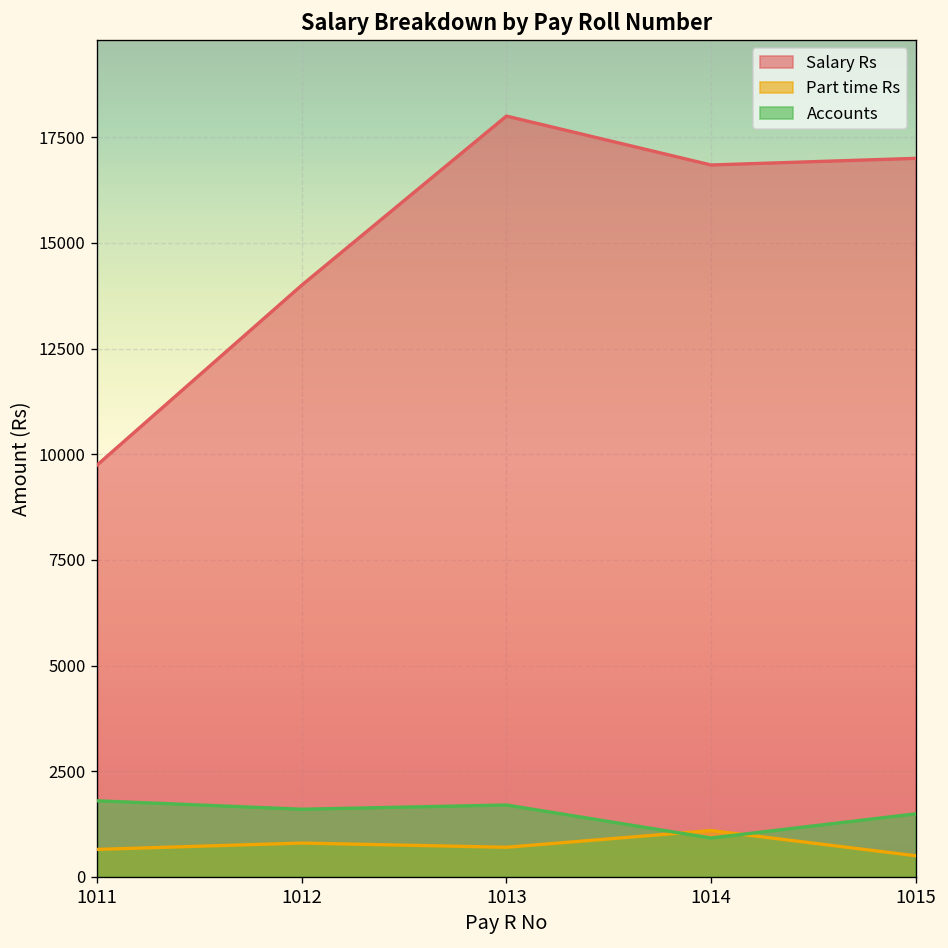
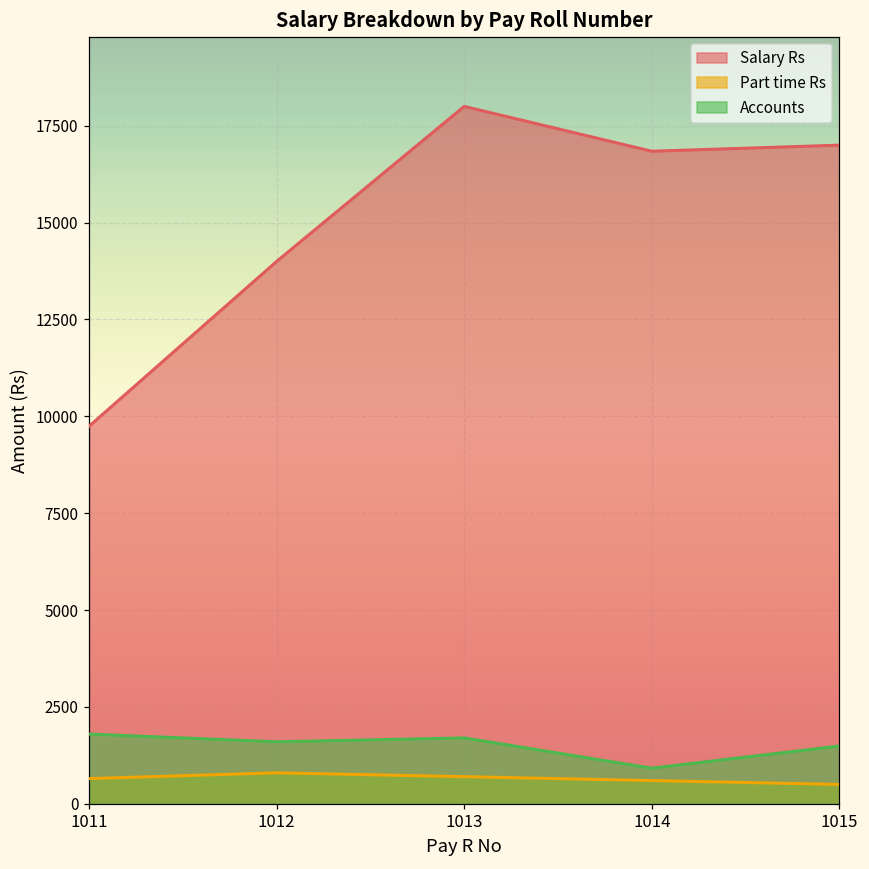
Part time Rs, 1014: 1100 -> 600
